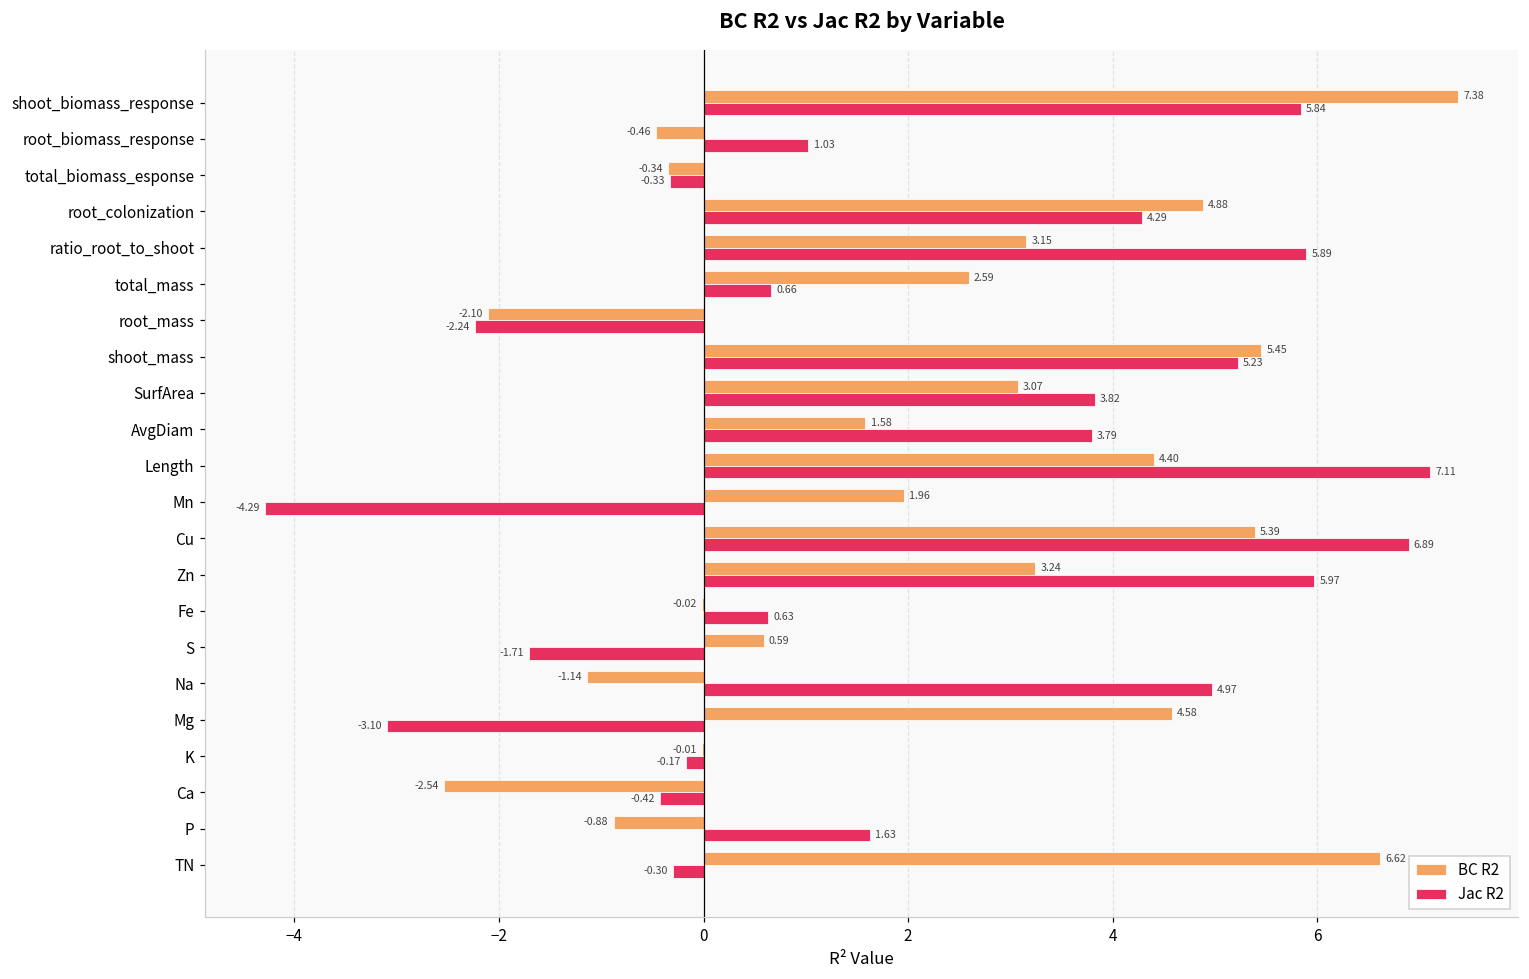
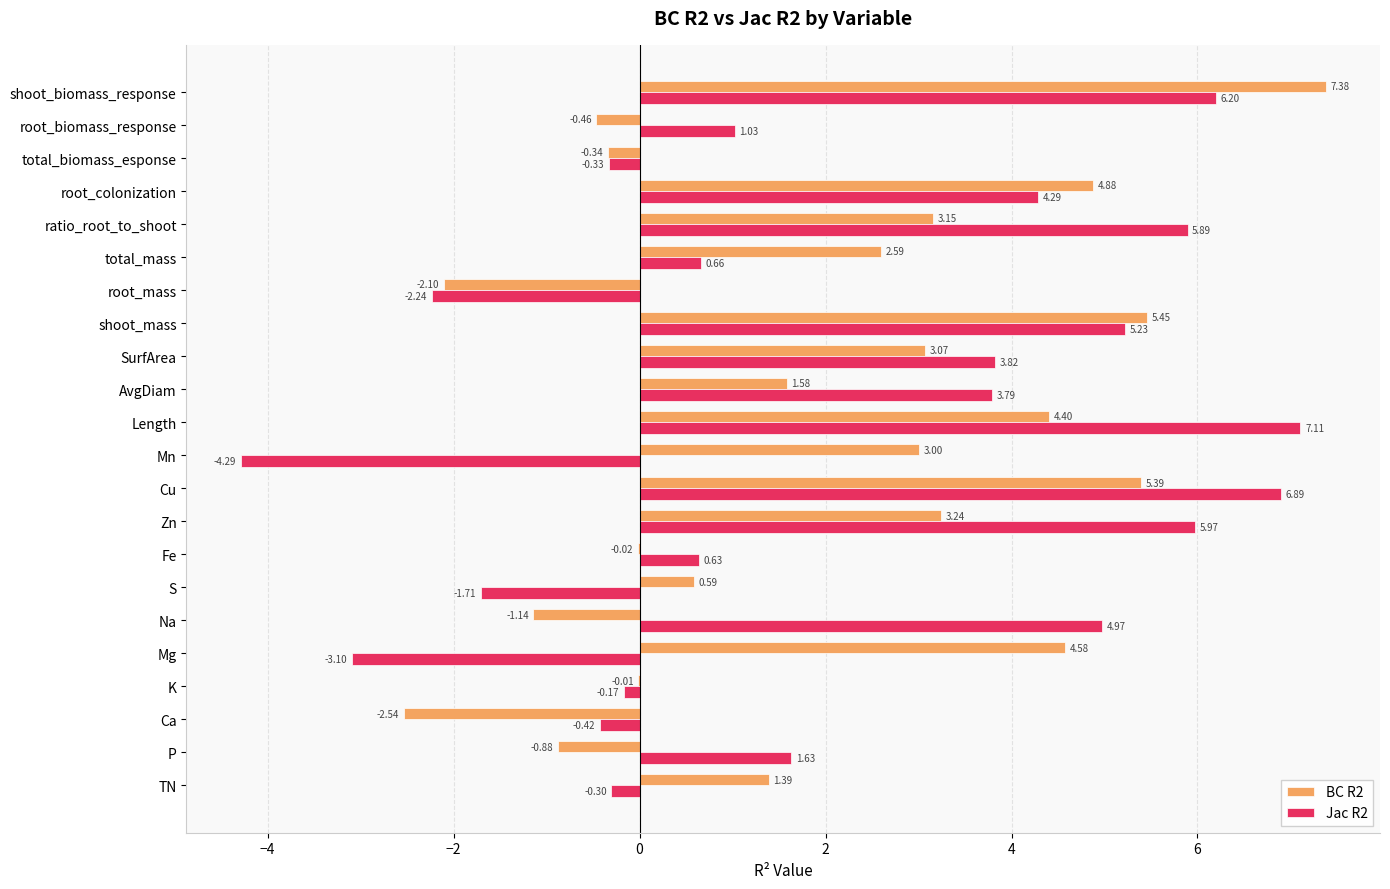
Jac R2, shoot_biomass_response: 5.84 -> 6.20
BC R2, Mn: 1.96 -> 3.00
BC R2, TN: 6.62 -> 1.39
